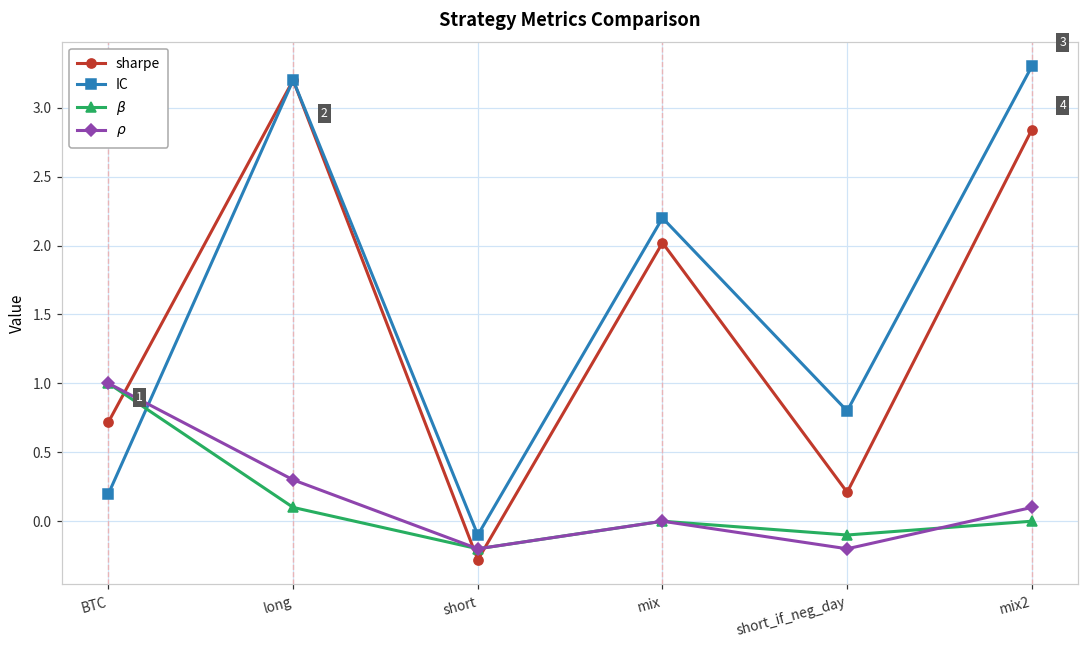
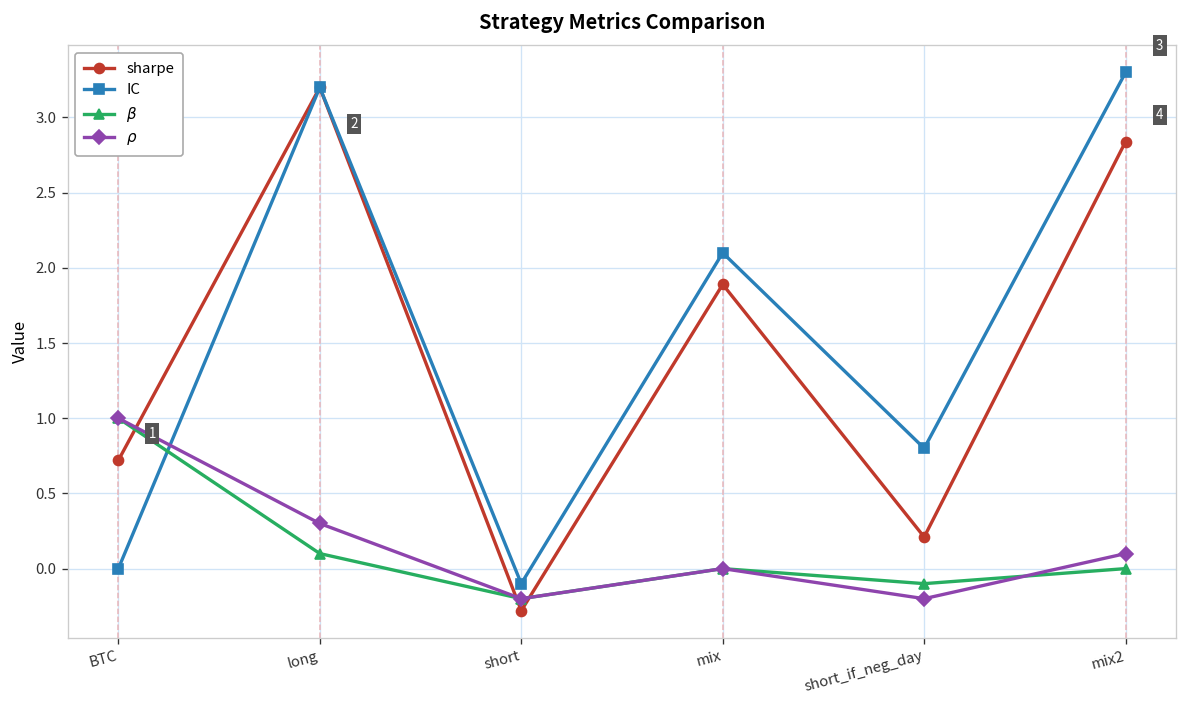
IC, BTC: 0.2 -> 0.0
sharpe, mix: 2.02 -> 1.89
IC, mix: 2.2 -> 2.1
